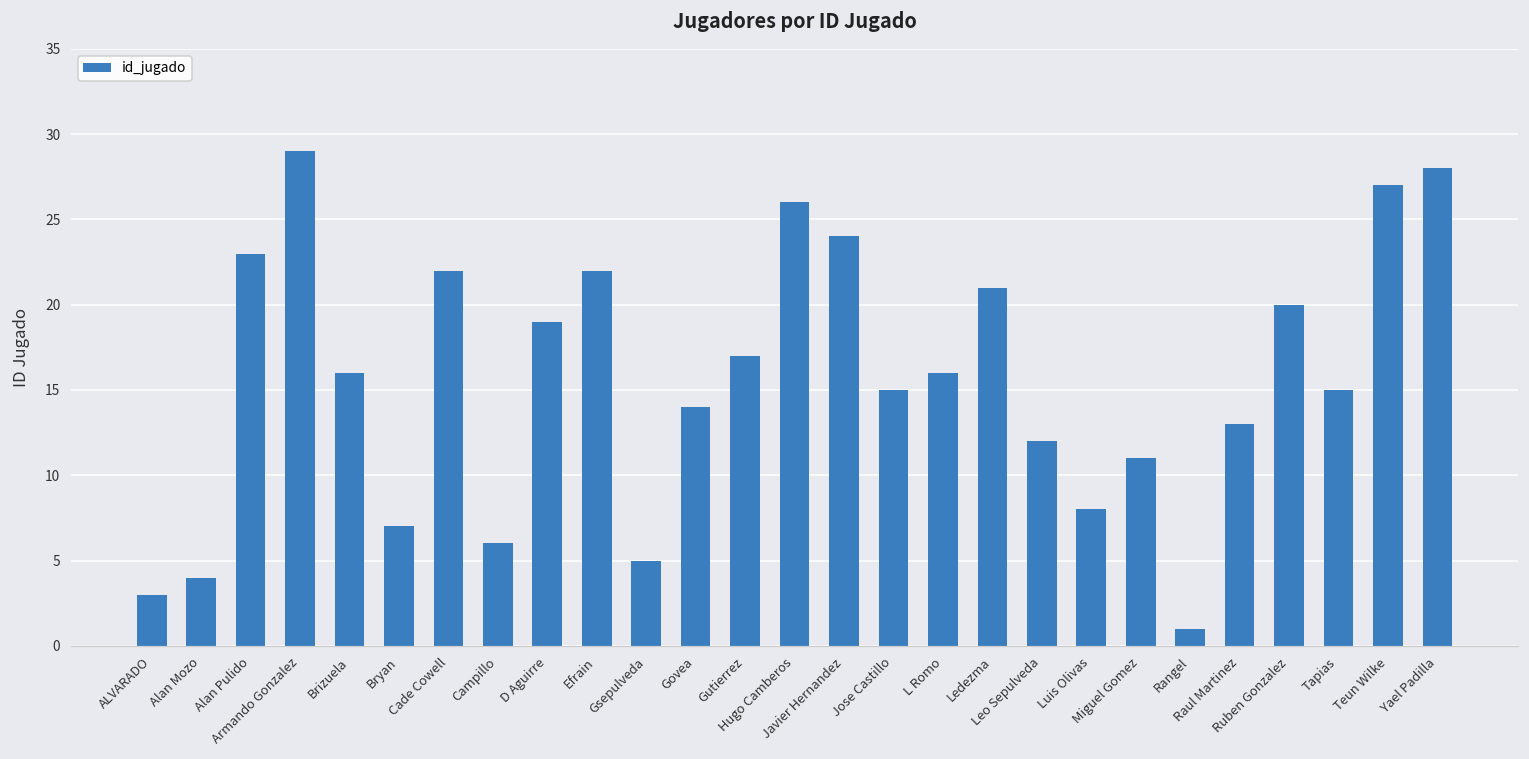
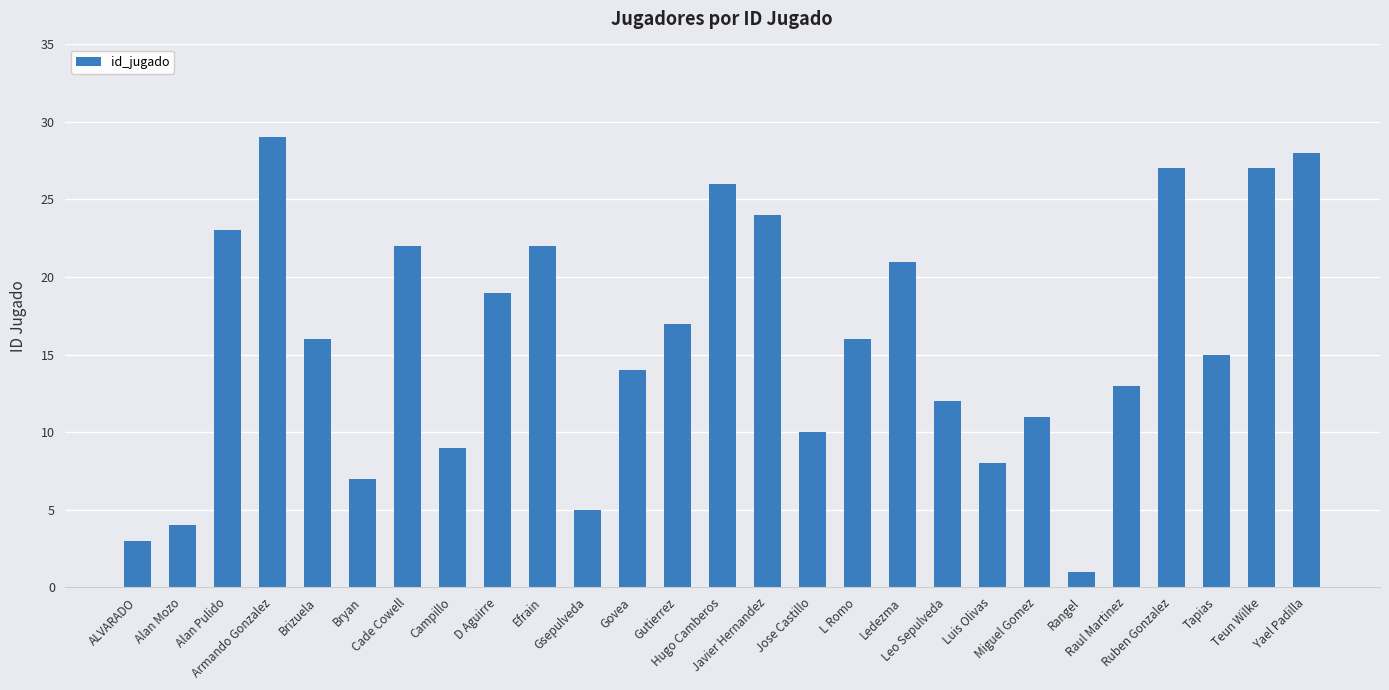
Campillo: 6 -> 9
Jose Castillo: 15 -> 10
Ruben Gonzalez: 20 -> 27
